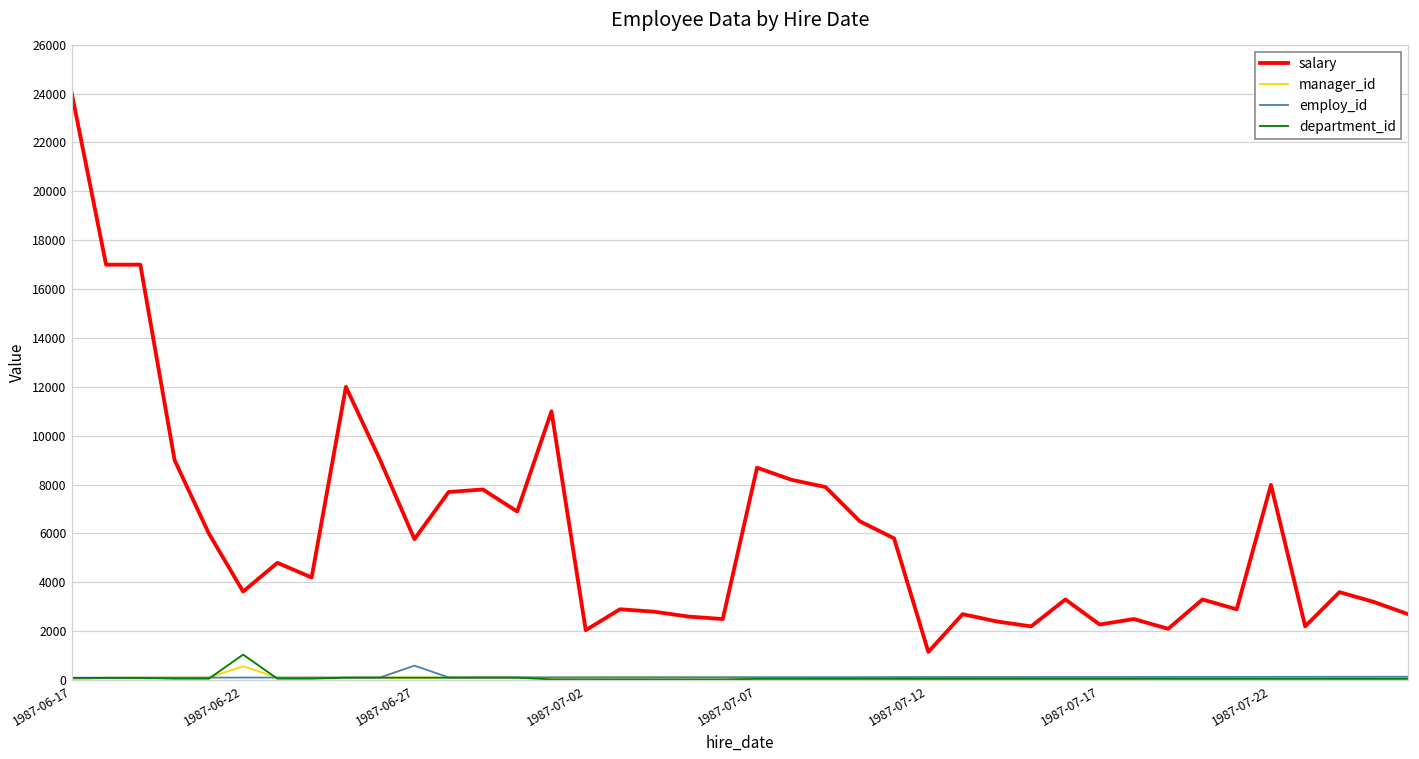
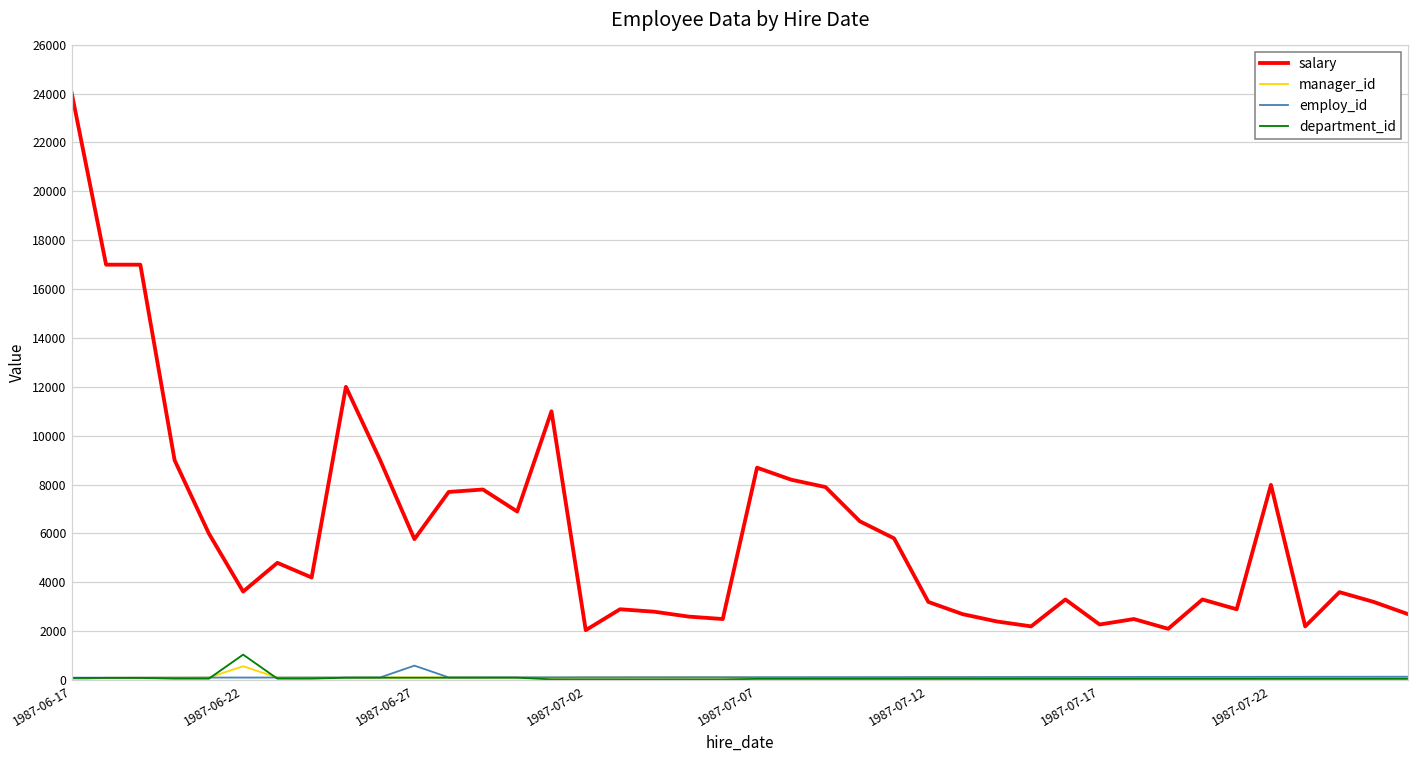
salary, 1987-07-12: 1200 -> 3200
